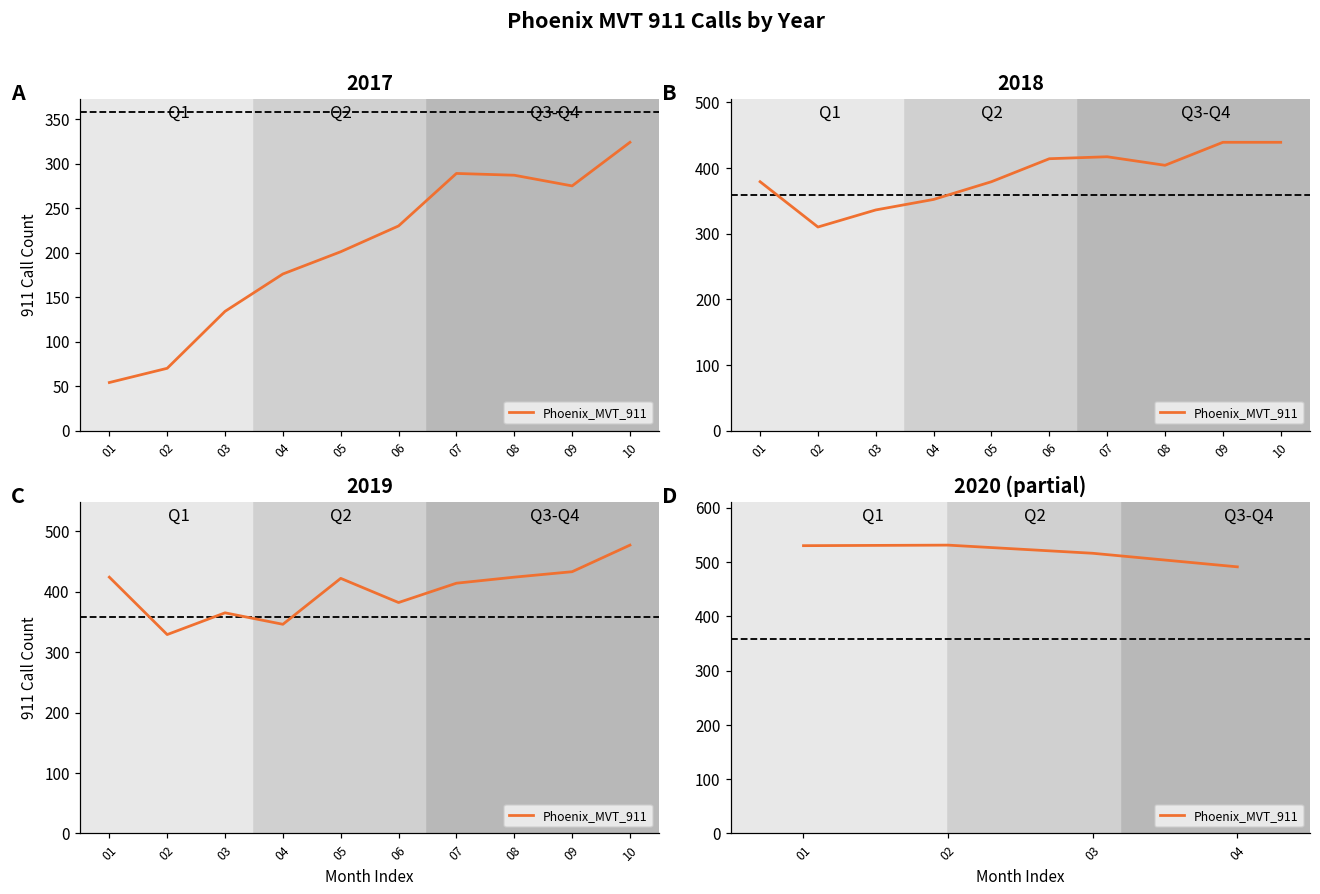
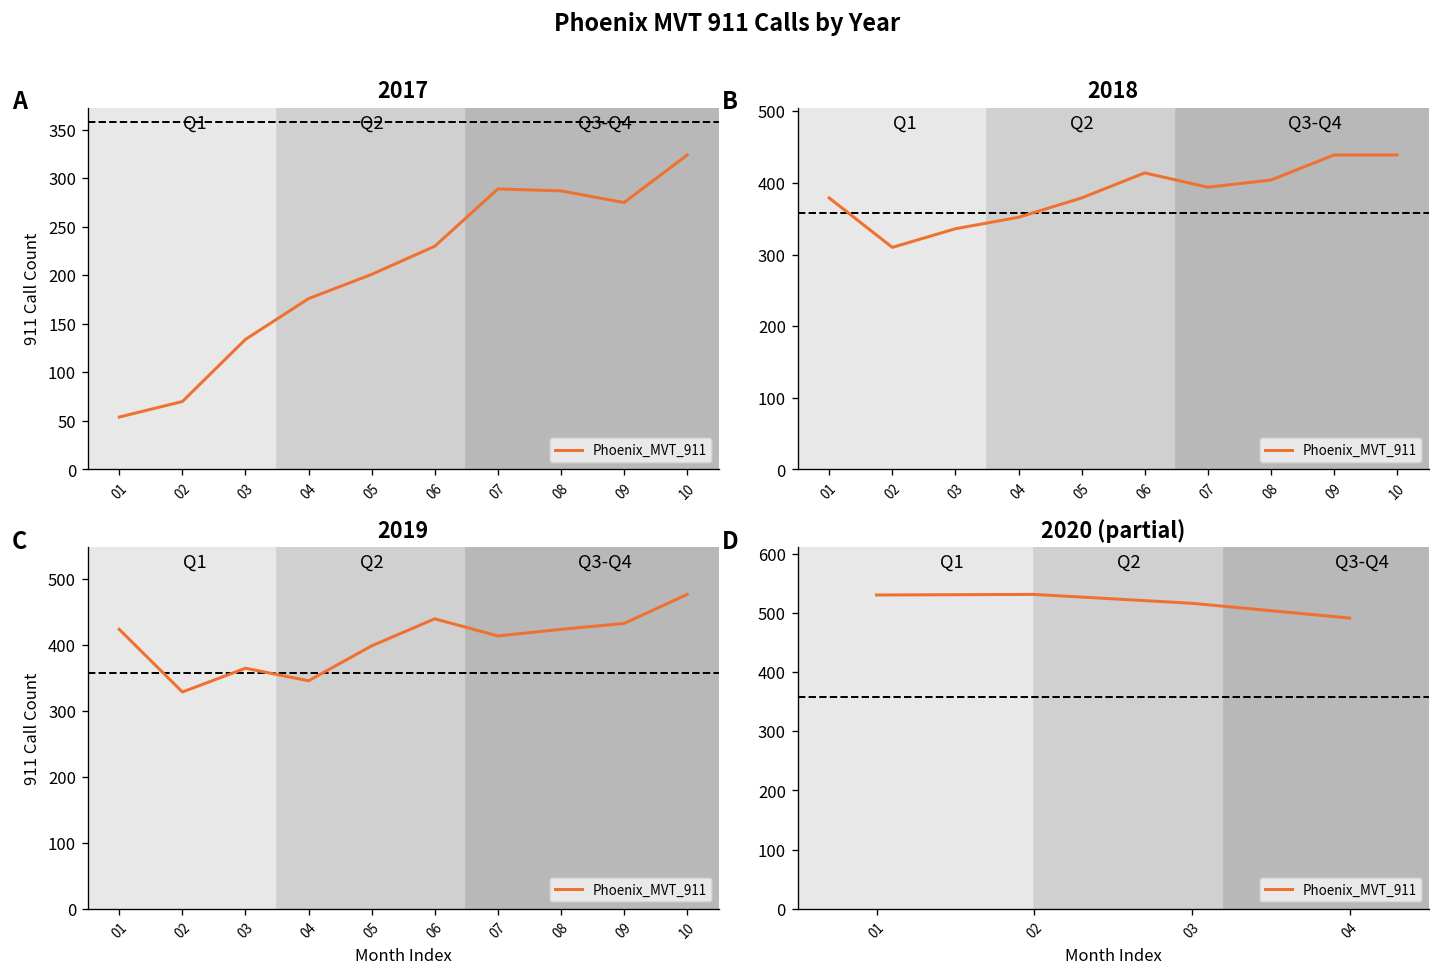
2018, 07: 420 -> 390
2019, 05: 420 -> 400
2019, 06: 380 -> 440
